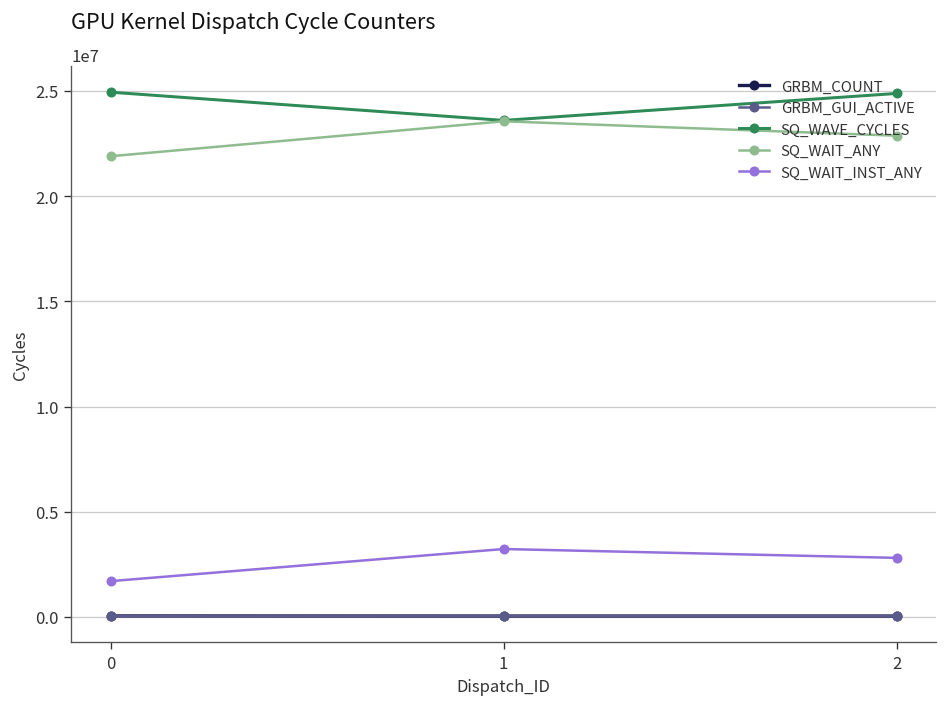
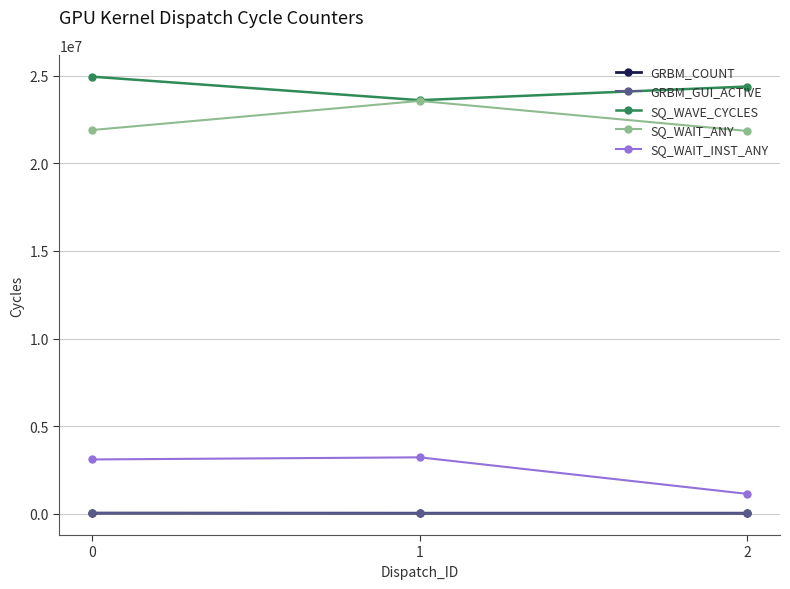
SQ_WAIT_INST_ANY, 0: 1700000 -> 3100000
SQ_WAVE_CYCLES, 2: 24900000 -> 24400000
SQ_WAIT_ANY, 2: 22900000 -> 21800000
SQ_WAIT_INST_ANY, 2: 2800000 -> 1100000
